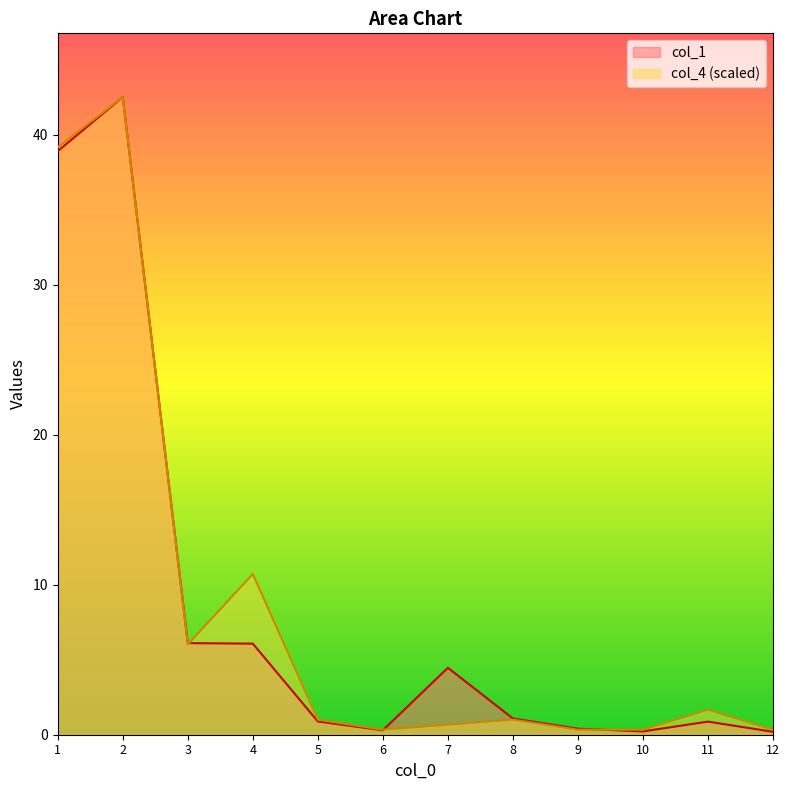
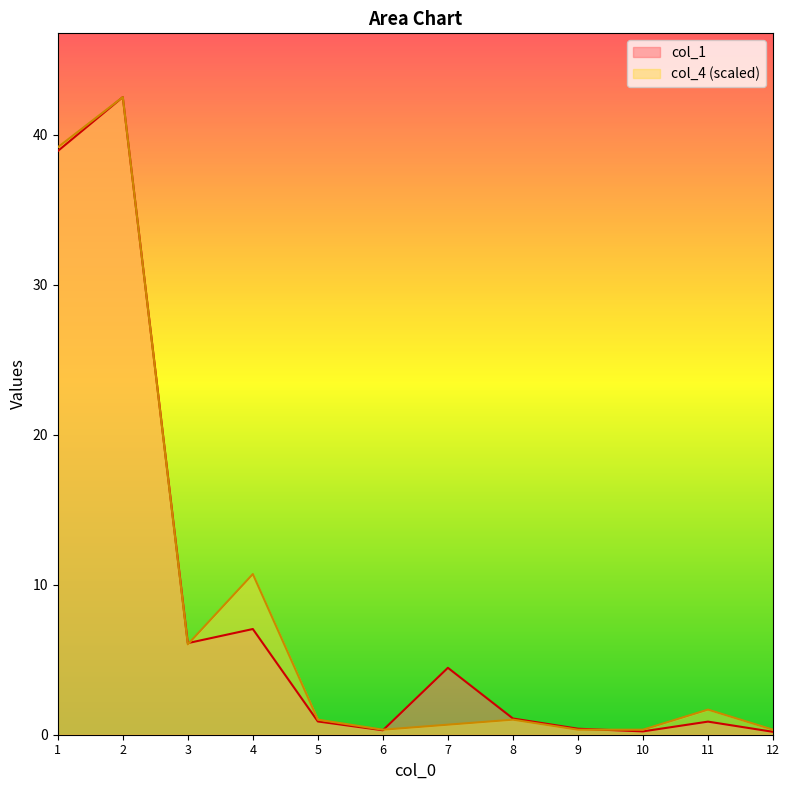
col_1, 4: 6.1 -> 7.0
